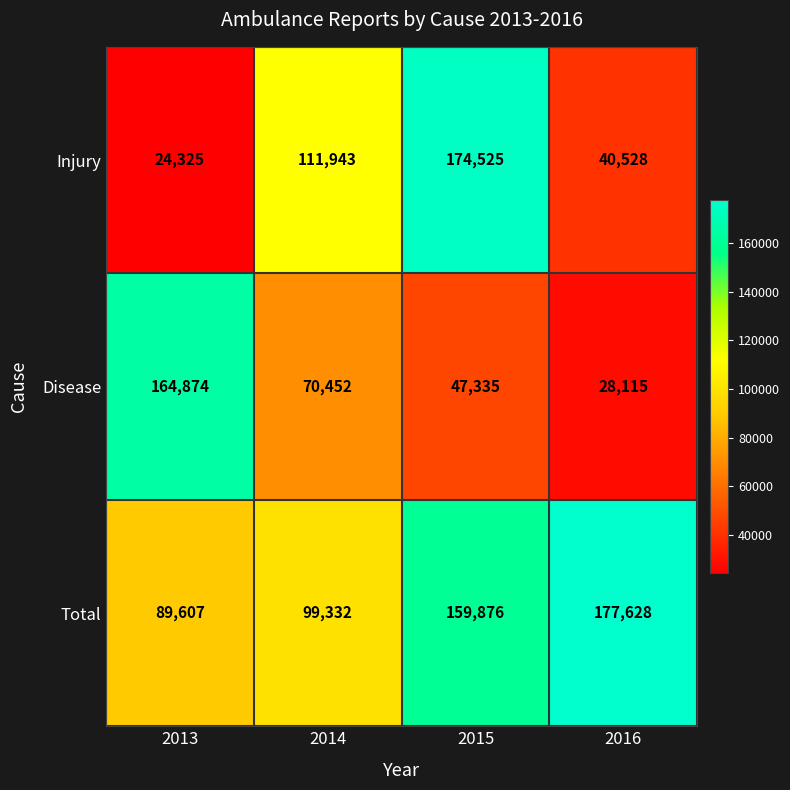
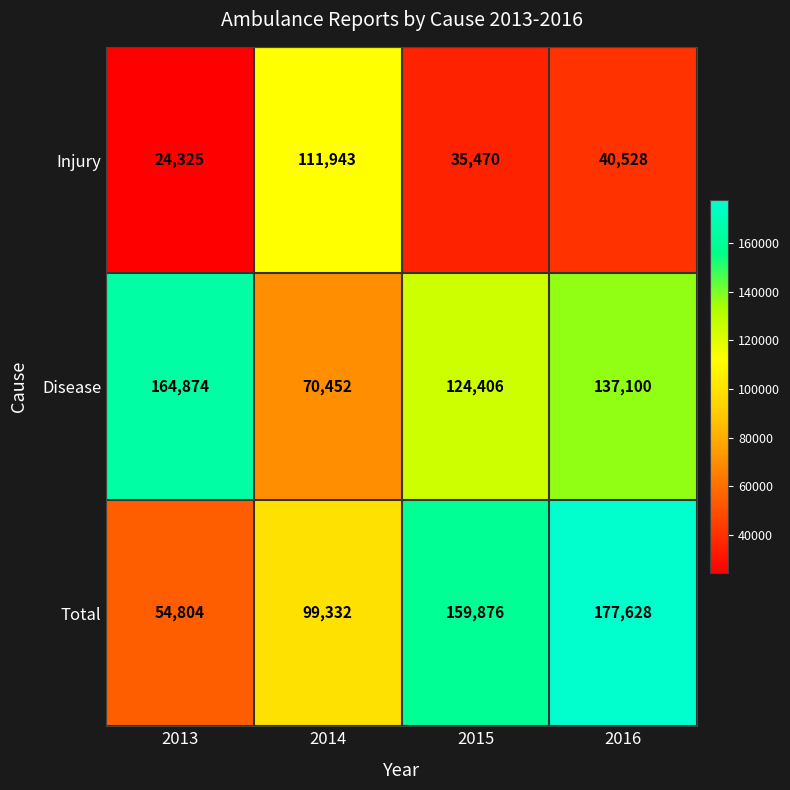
Injury, 2015: 174,525 -> 35,470
Disease, 2015: 47,335 -> 124,406
Disease, 2016: 28,115 -> 137,100
Total, 2013: 89,607 -> 54,804
